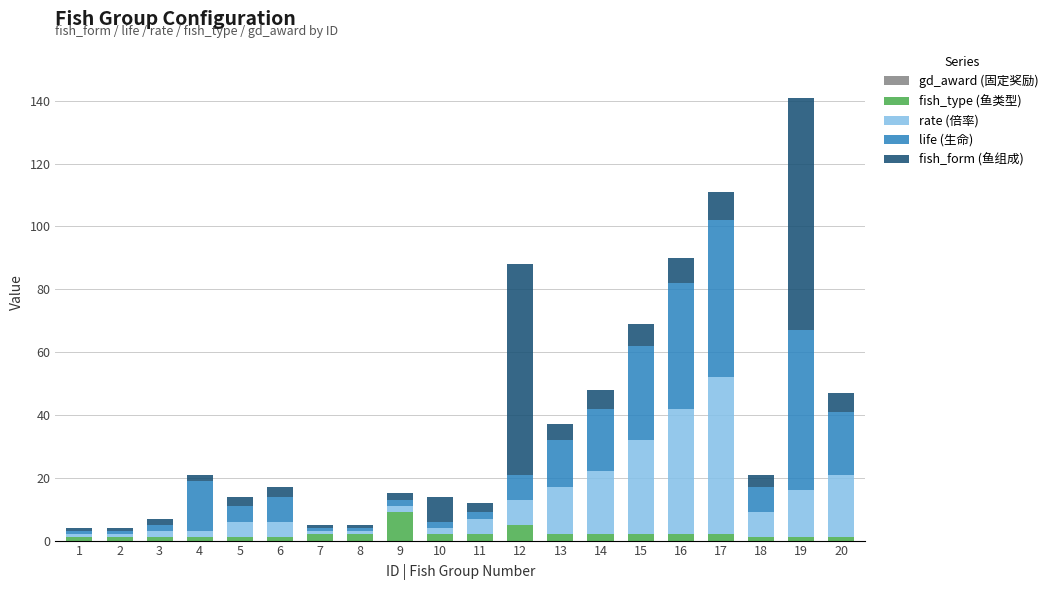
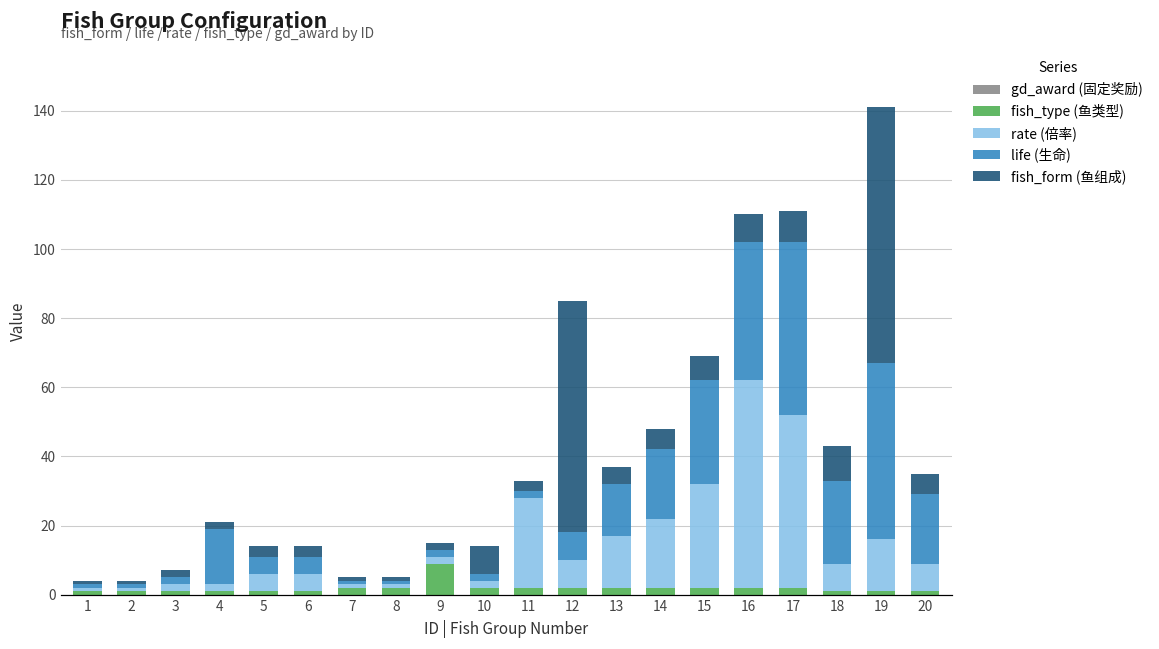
life (生命), 6: 8 -> 5
rate (倍率), 11: 5 -> 26
fish_type (鱼类型), 12: 5 -> 2
rate (倍率), 16: 40 -> 60
life (生命), 18: 8 -> 24
fish_form (鱼组成), 18: 4 -> 10
rate (倍率), 20: 20 -> 8
